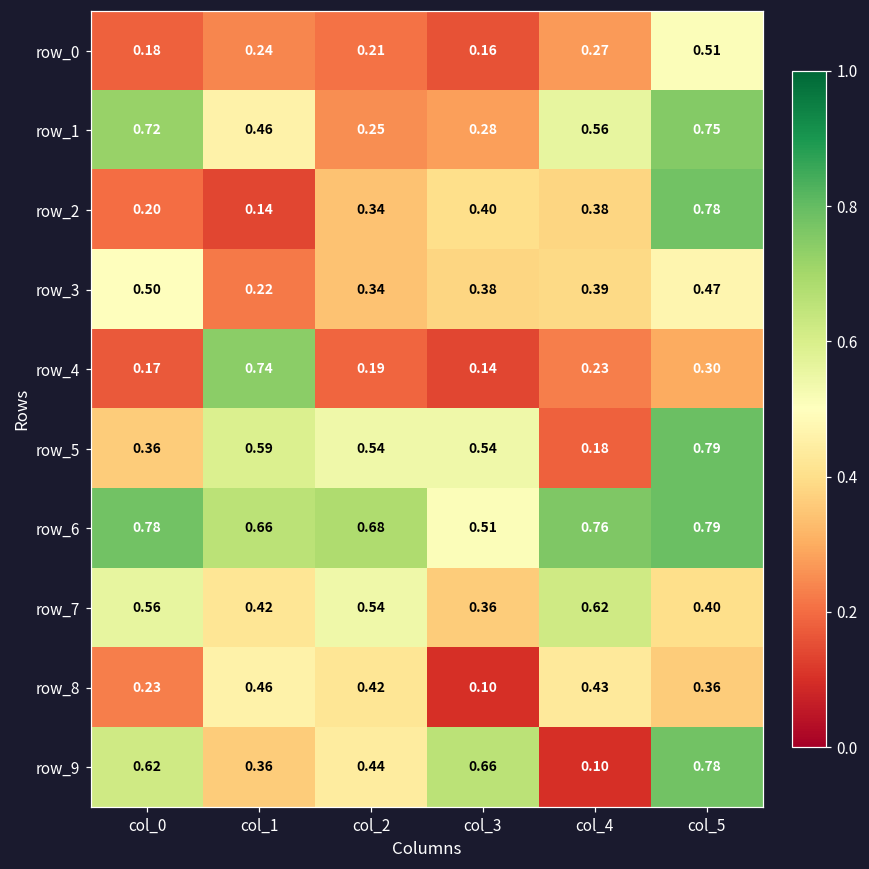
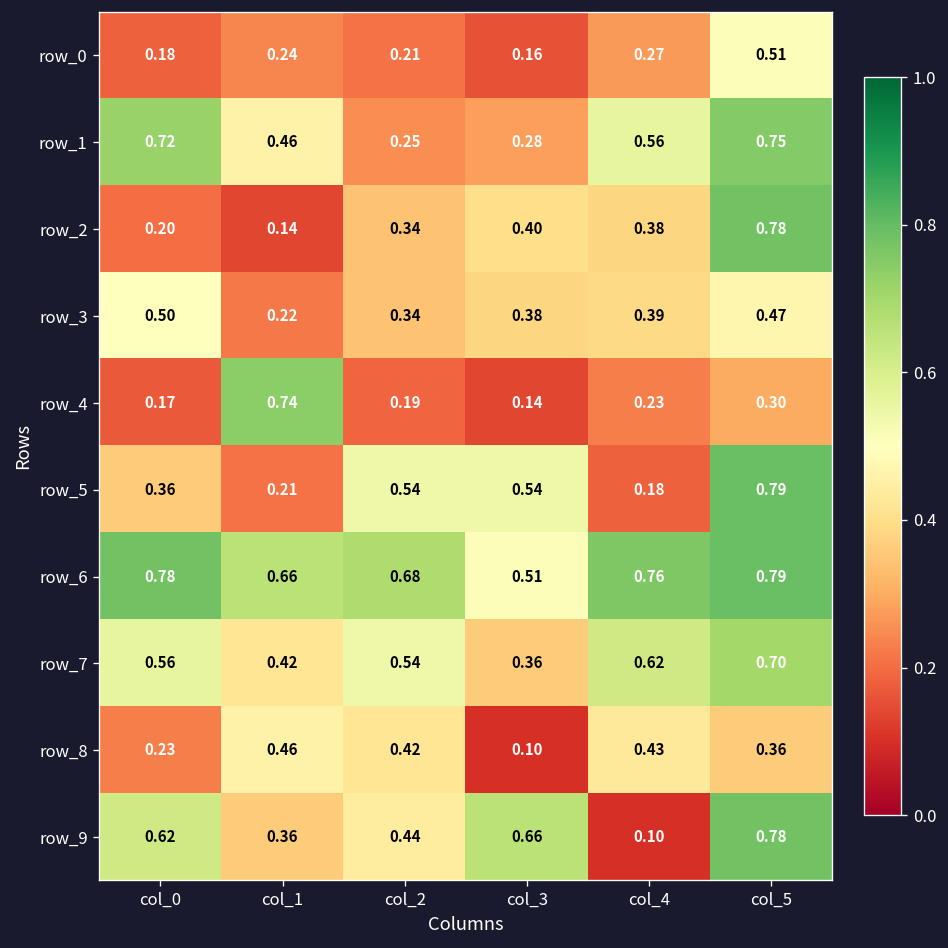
row_5, col_1: 0.59 -> 0.21
row_7, col_5: 0.40 -> 0.70
